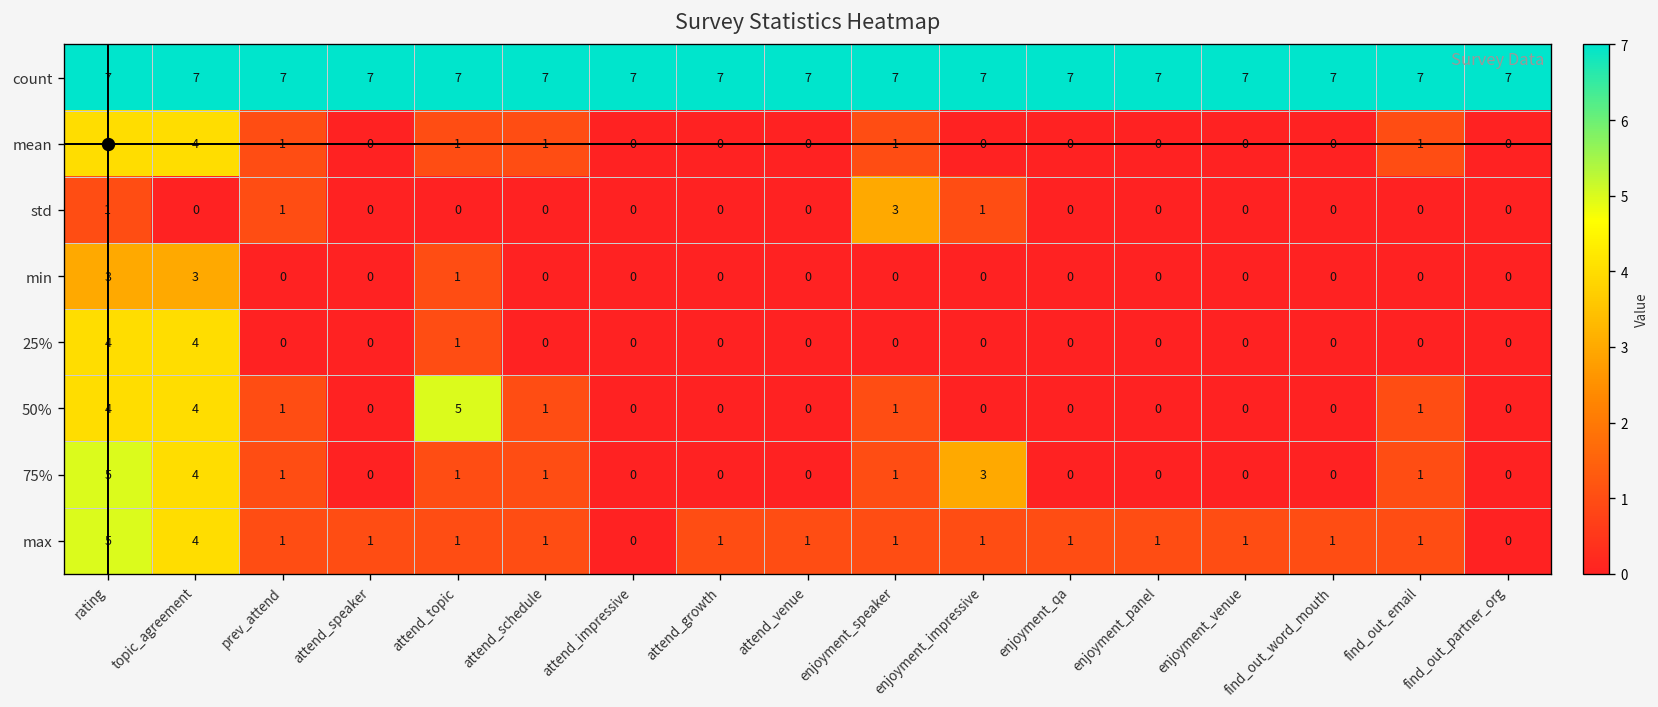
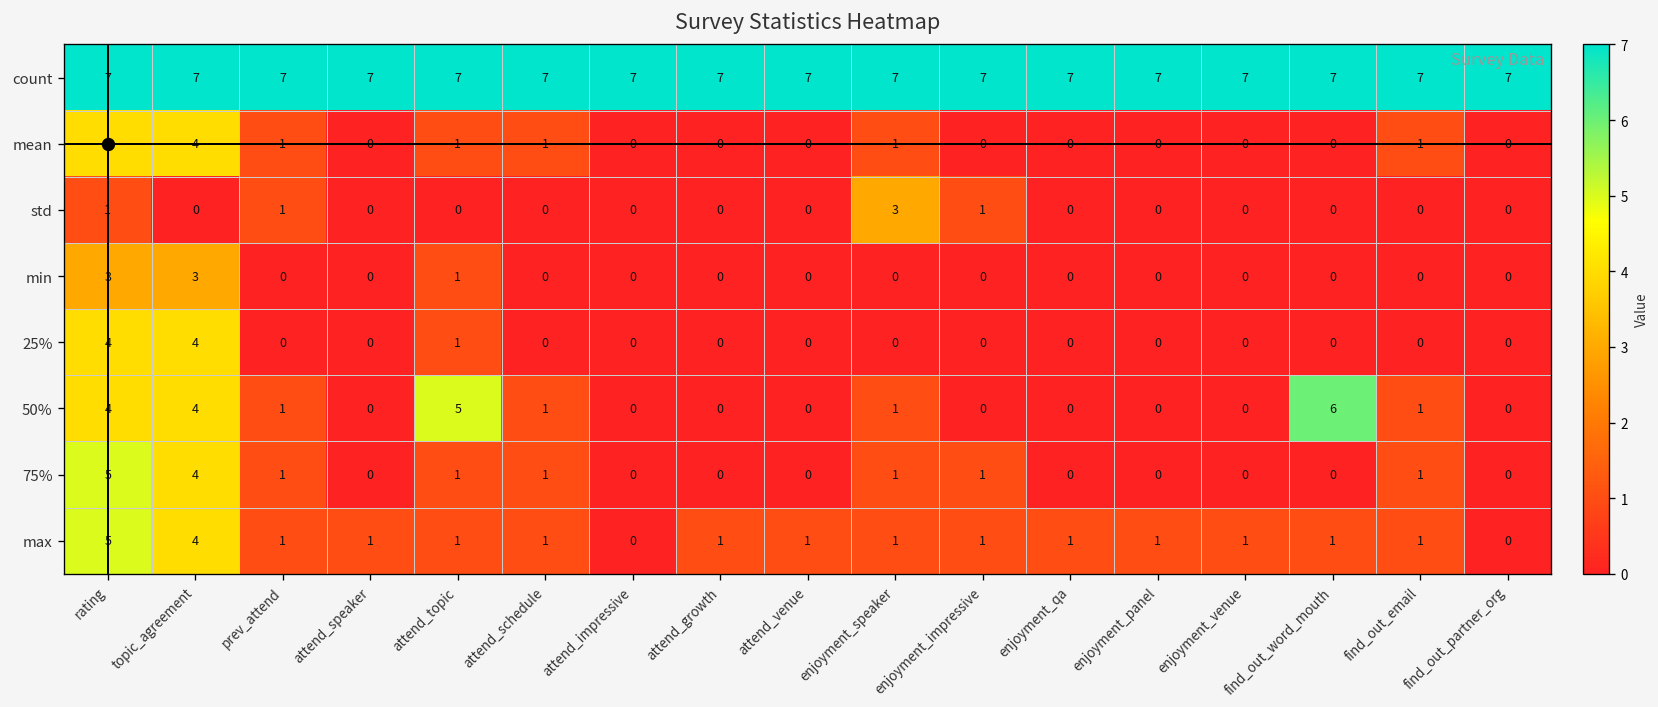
50%, find_out_word_mouth: 0 -> 6
75%, enjoyment_impressive: 3 -> 1
